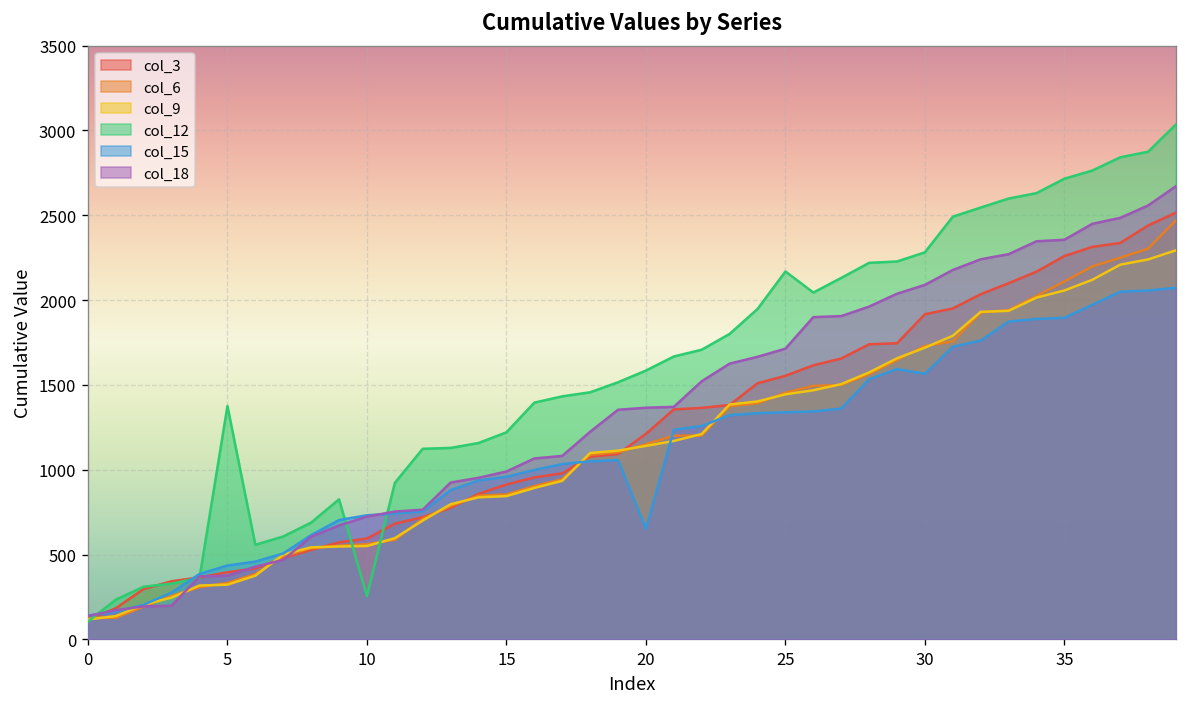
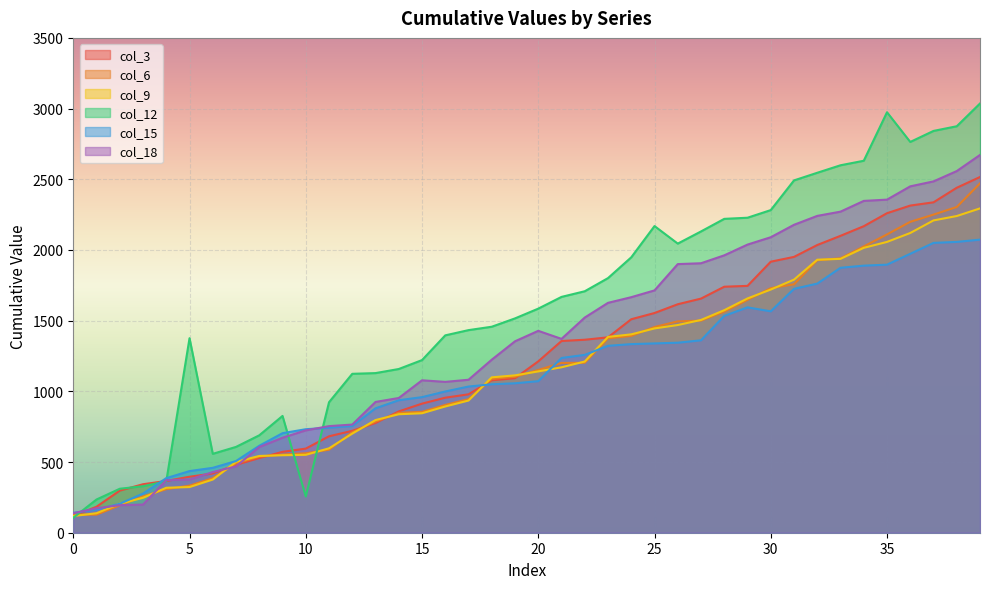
col_18, 15: 990 -> 1080
col_15, 20: 650 -> 1070
col_18, 20: 1370 -> 1430
col_12, 35: 2720 -> 2970
